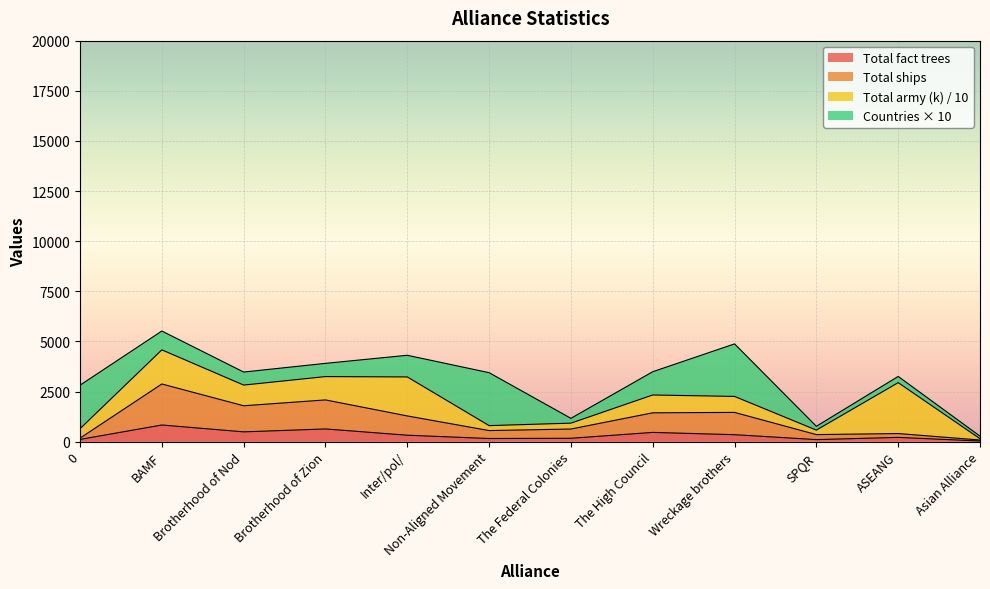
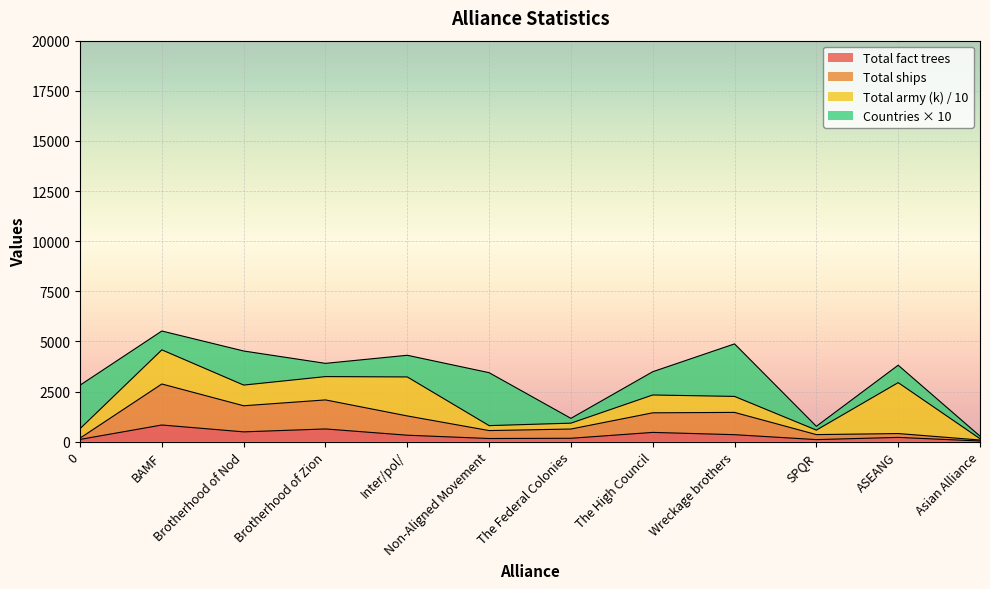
Countries × 10, Brotherhood of Nod: 700 -> 1700
Countries × 10, ASEANG: 300 -> 900
